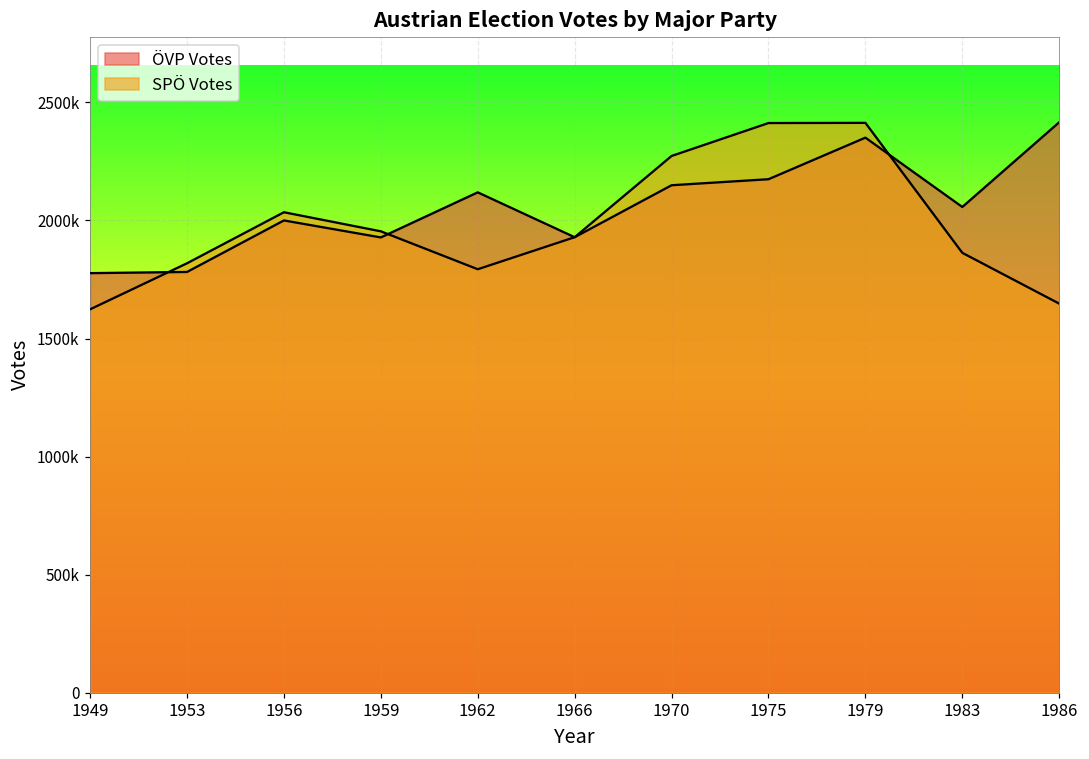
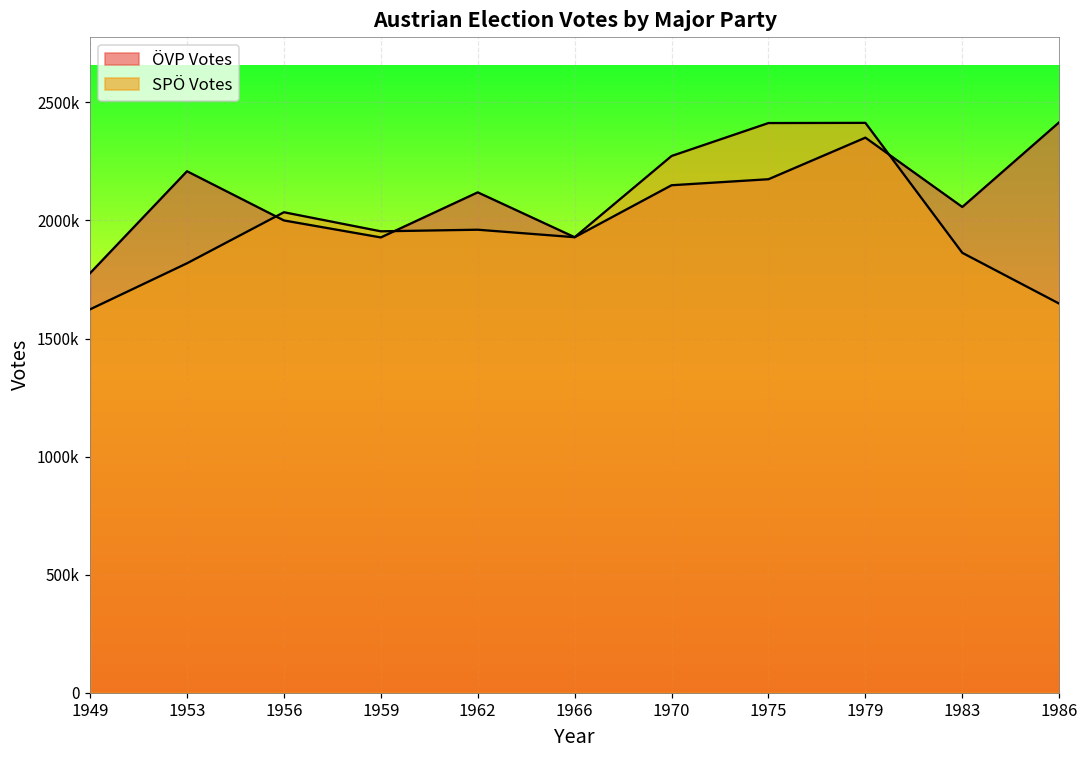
ÖVP Votes, 1953: 1780000 -> 2210000
SPÖ Votes, 1962: 1790000 -> 1960000
